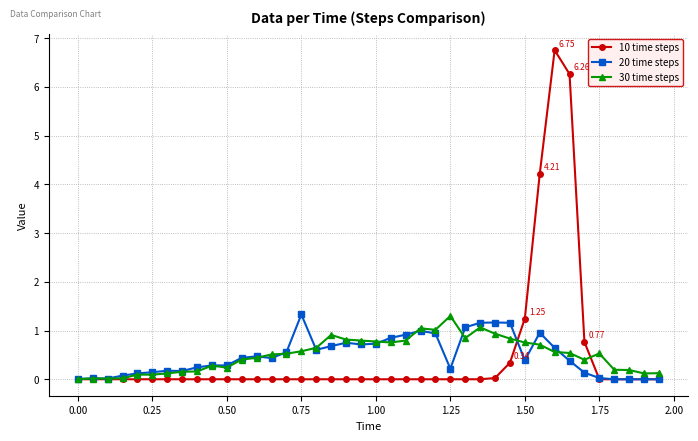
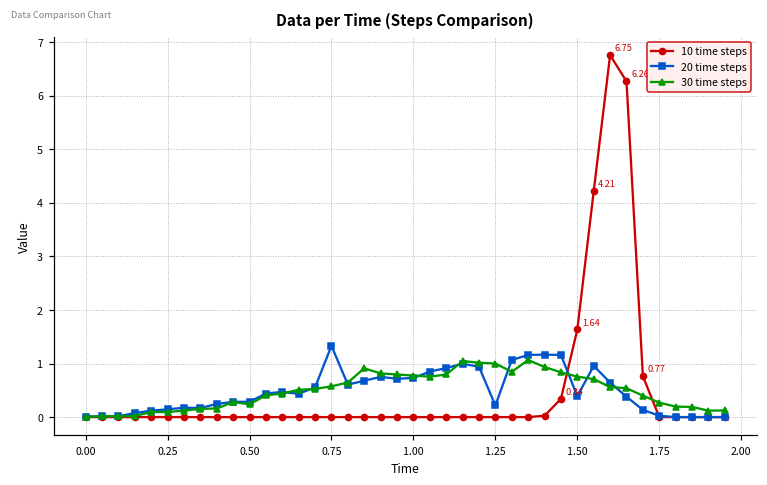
30 time steps, 1.25: 1.3 -> 1.0
10 time steps, 1.50: 1.25 -> 1.64
30 time steps, 1.75: 0.5 -> 0.3
